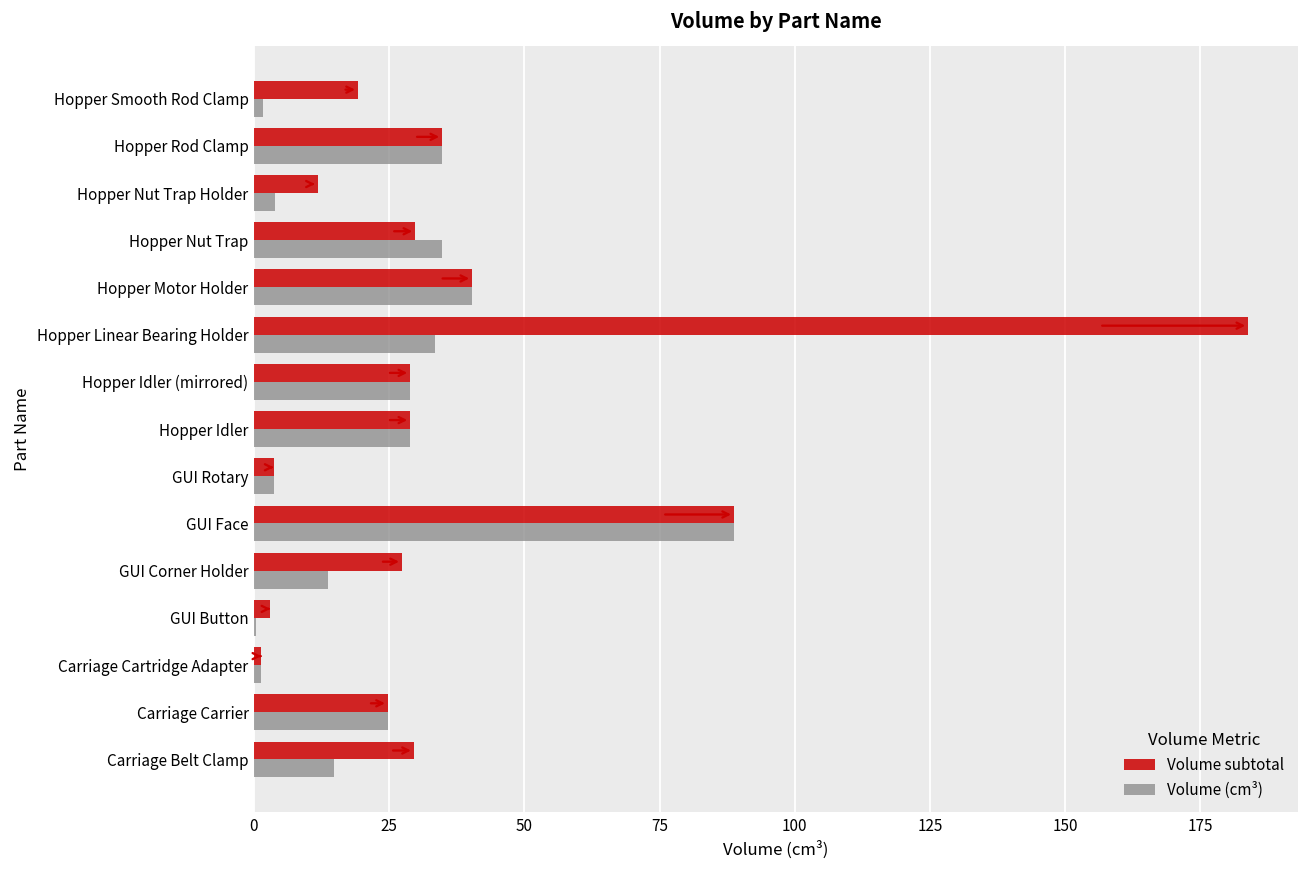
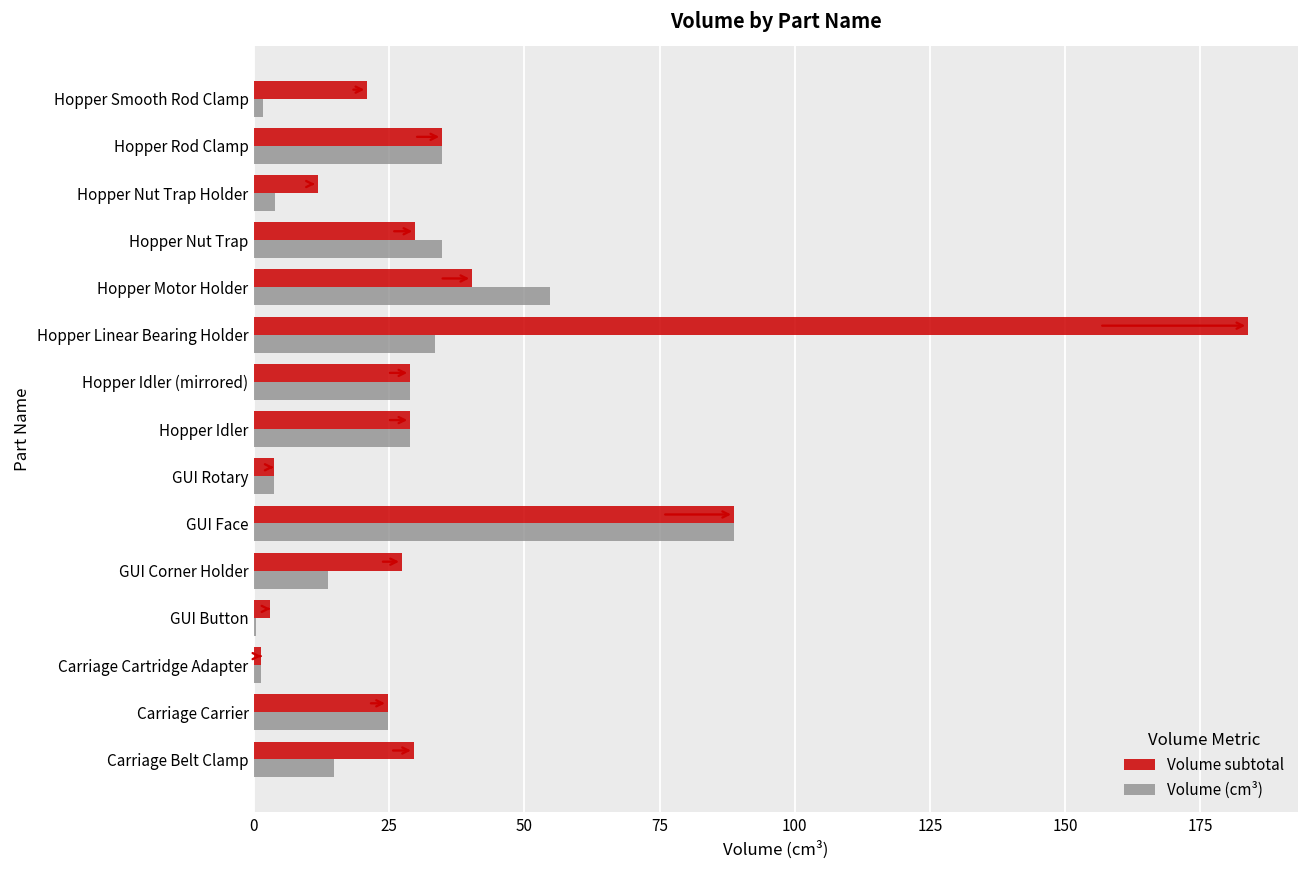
Volume subtotal, Hopper Smooth Rod Clamp: 19 -> 21
Volume (cm³), Hopper Motor Holder: 40 -> 55
